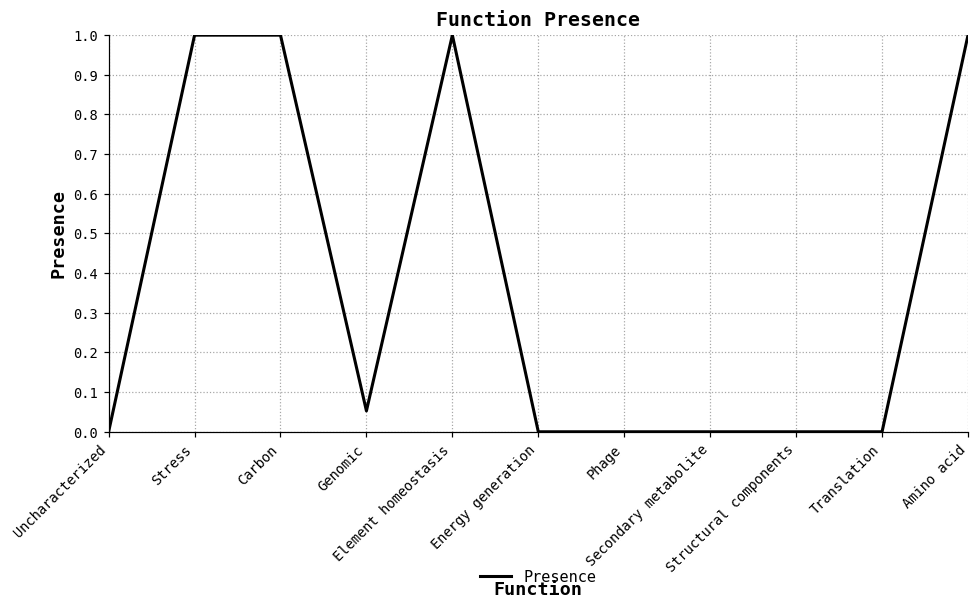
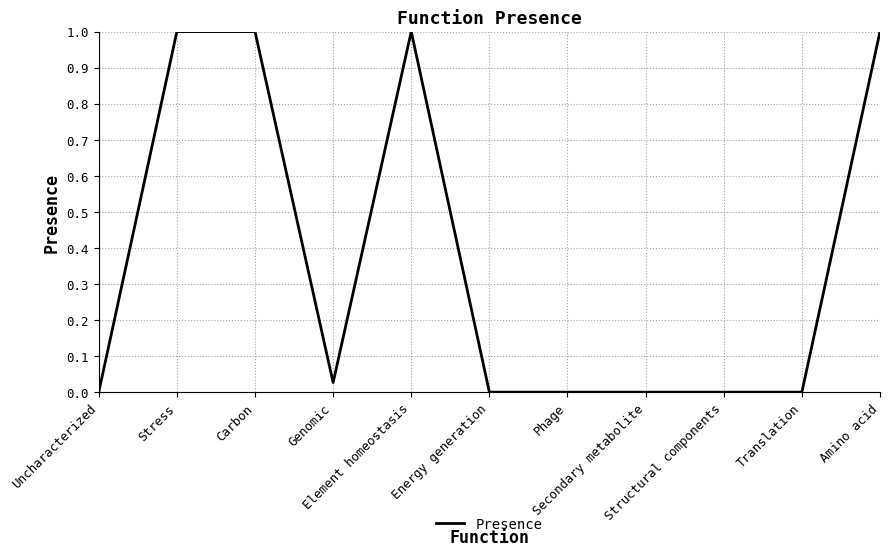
Genomic: 0.05 -> 0.03
